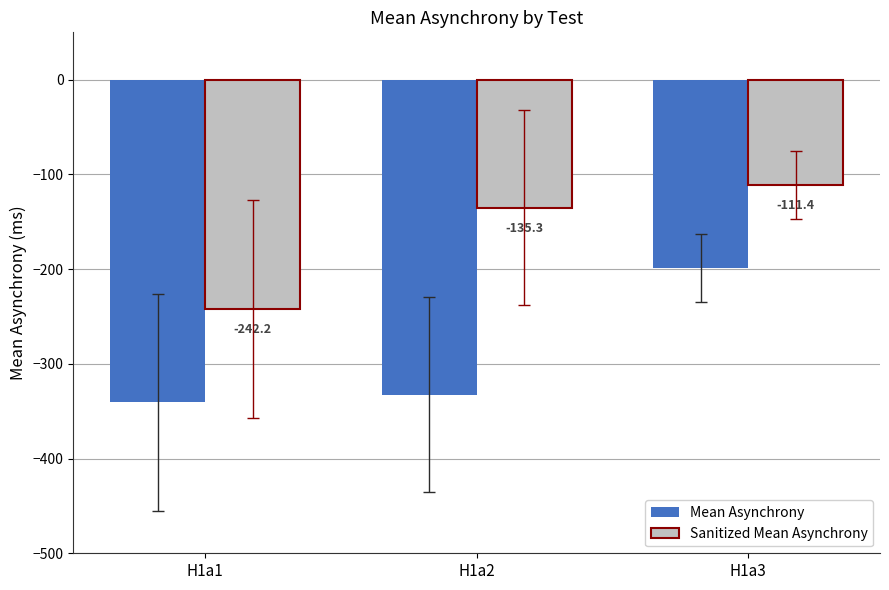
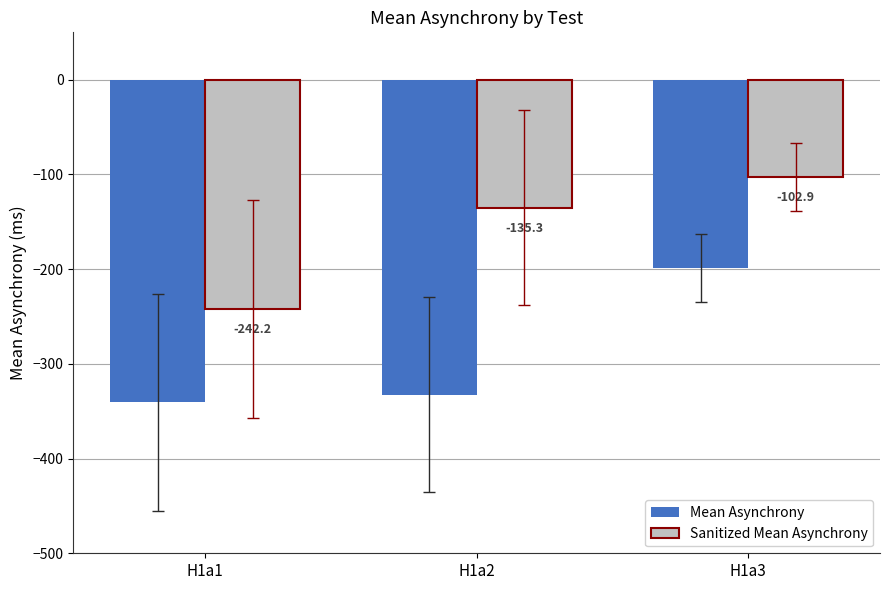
Sanitized Mean Asynchrony, H1a3: -111.4 -> -102.9
